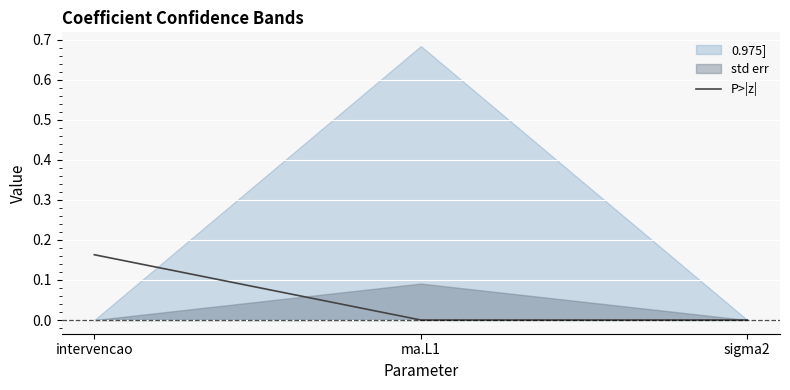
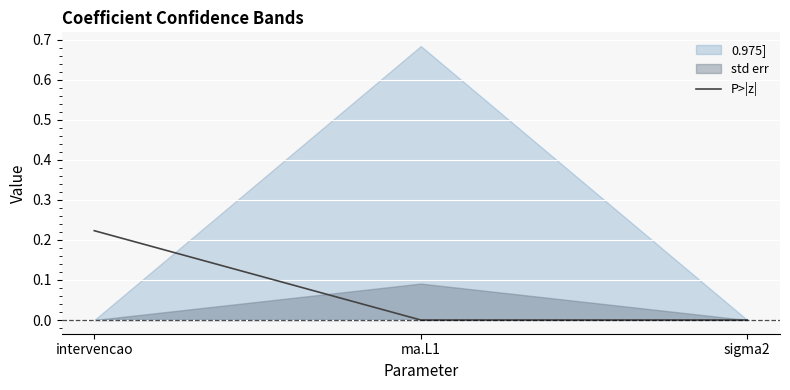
P>|z|, intervencao: 0.16 -> 0.22
